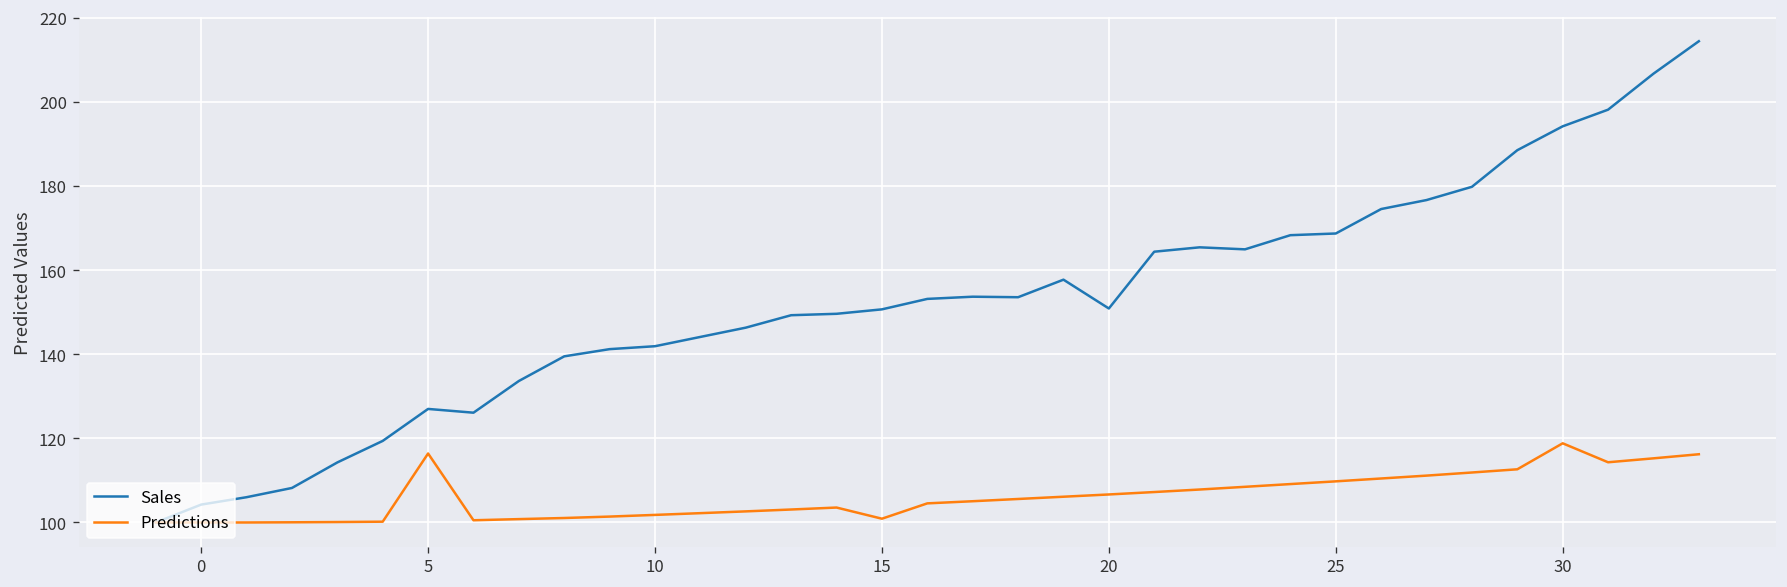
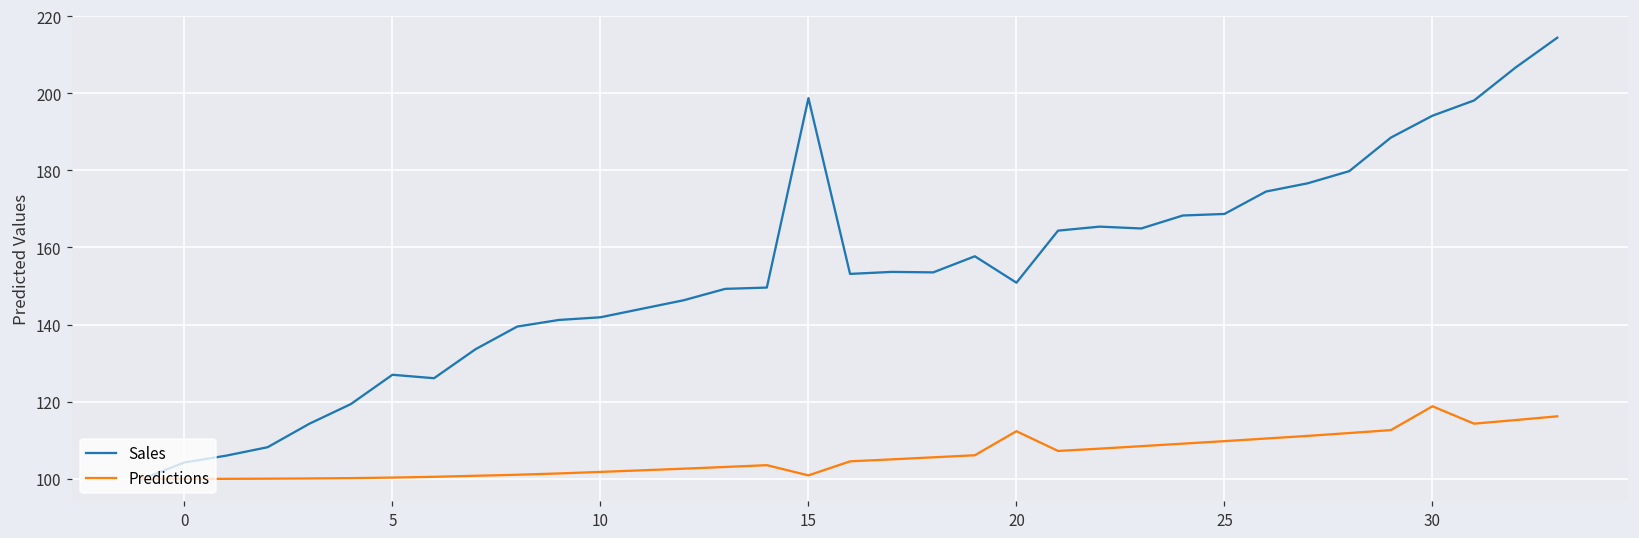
Predictions, 5: 116 -> 100
Sales, 15: 151 -> 199
Predictions, 20: 107 -> 112
